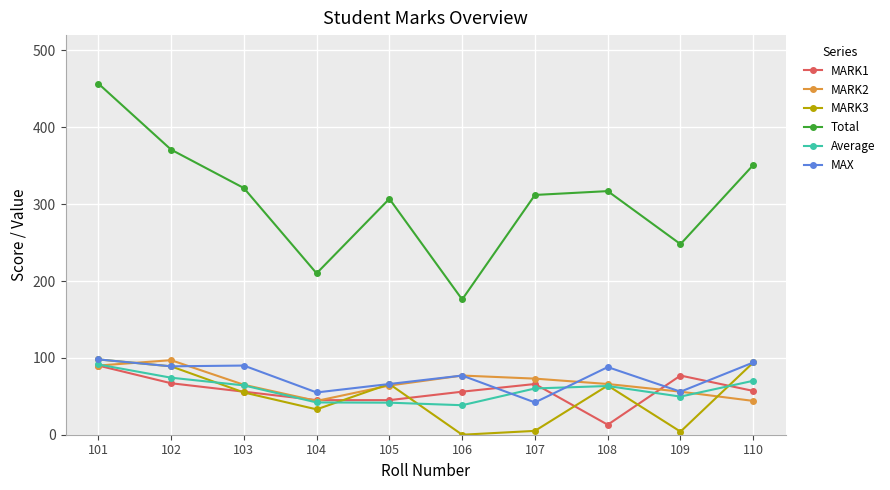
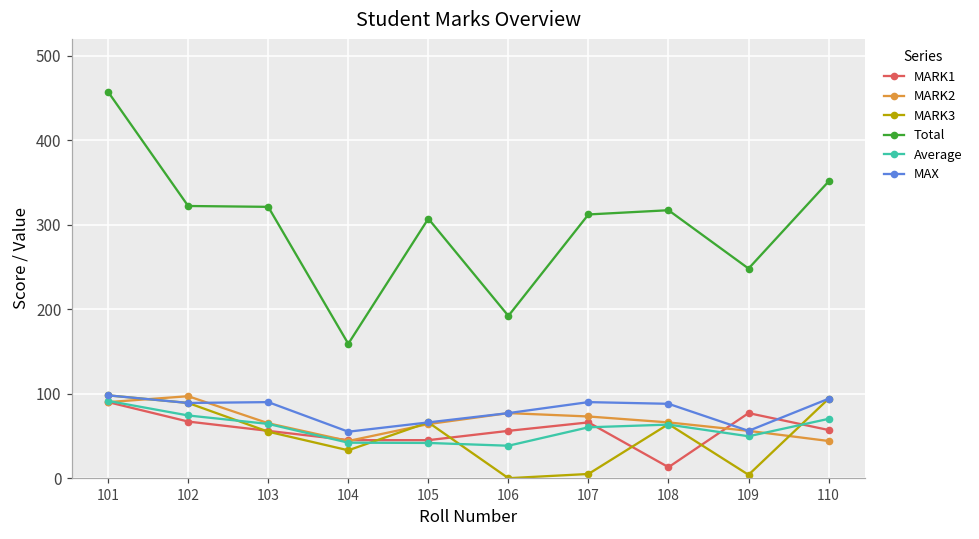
Total, 102: 370 -> 320
Total, 104: 210 -> 160
Total, 106: 180 -> 190
MAX, 107: 40 -> 90
